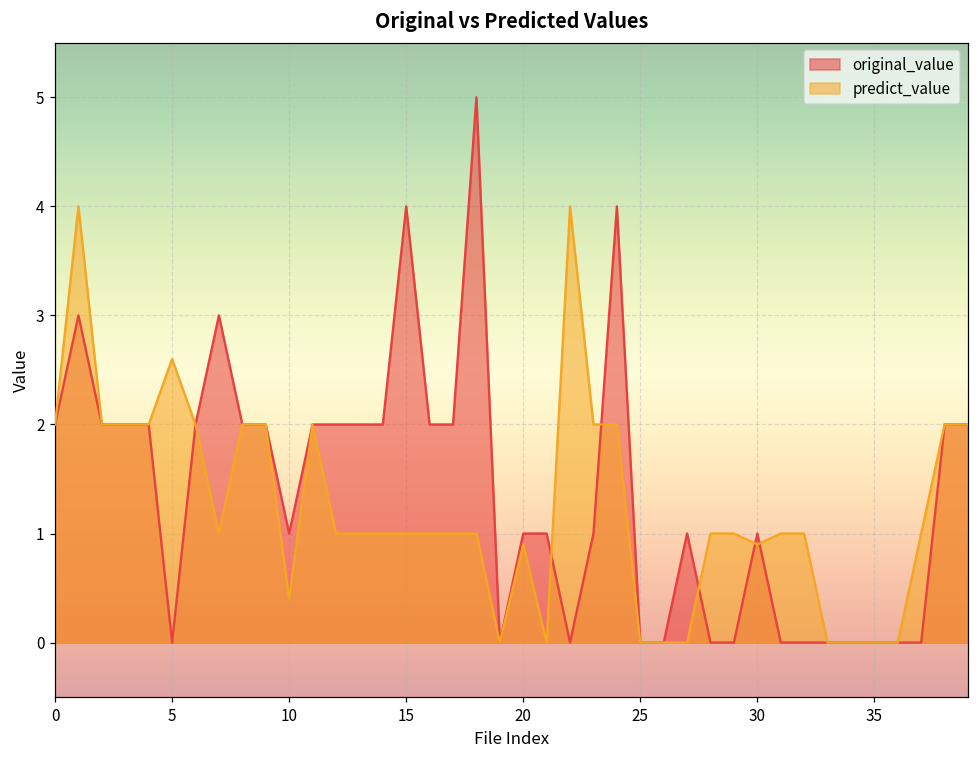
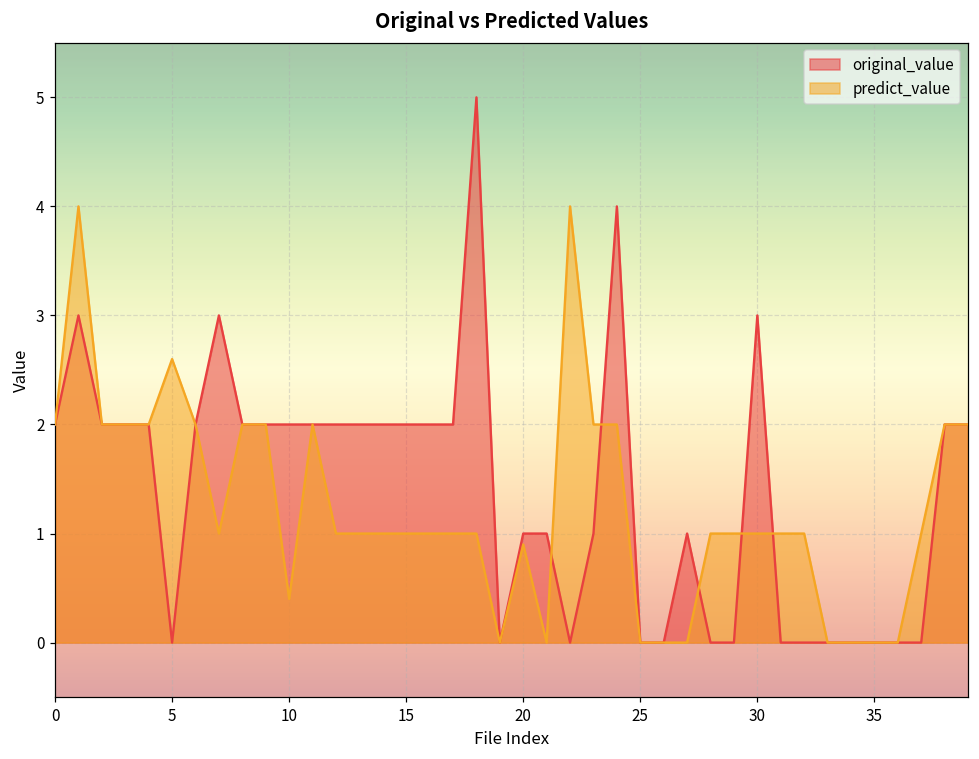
original_value, 10: 1 -> 2
original_value, 15: 4 -> 2
original_value, 30: 1 -> 3
predict_value, 30: 0.9 -> 1.0
